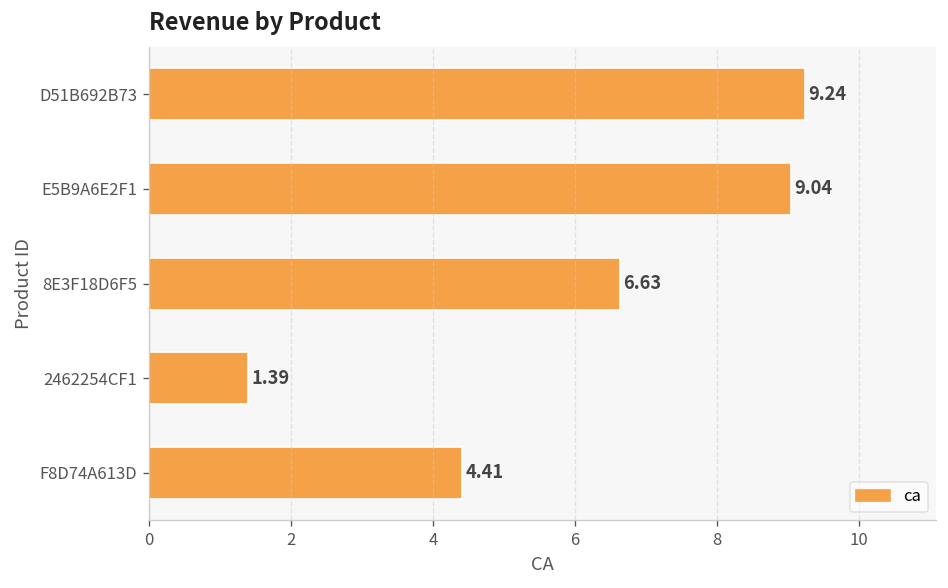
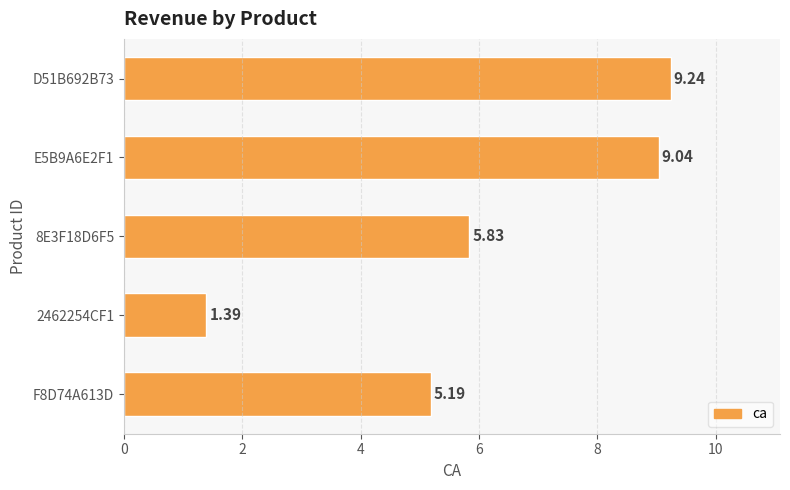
8E3F18D6F5: 6.63 -> 5.83
F8D74A613D: 4.41 -> 5.19
